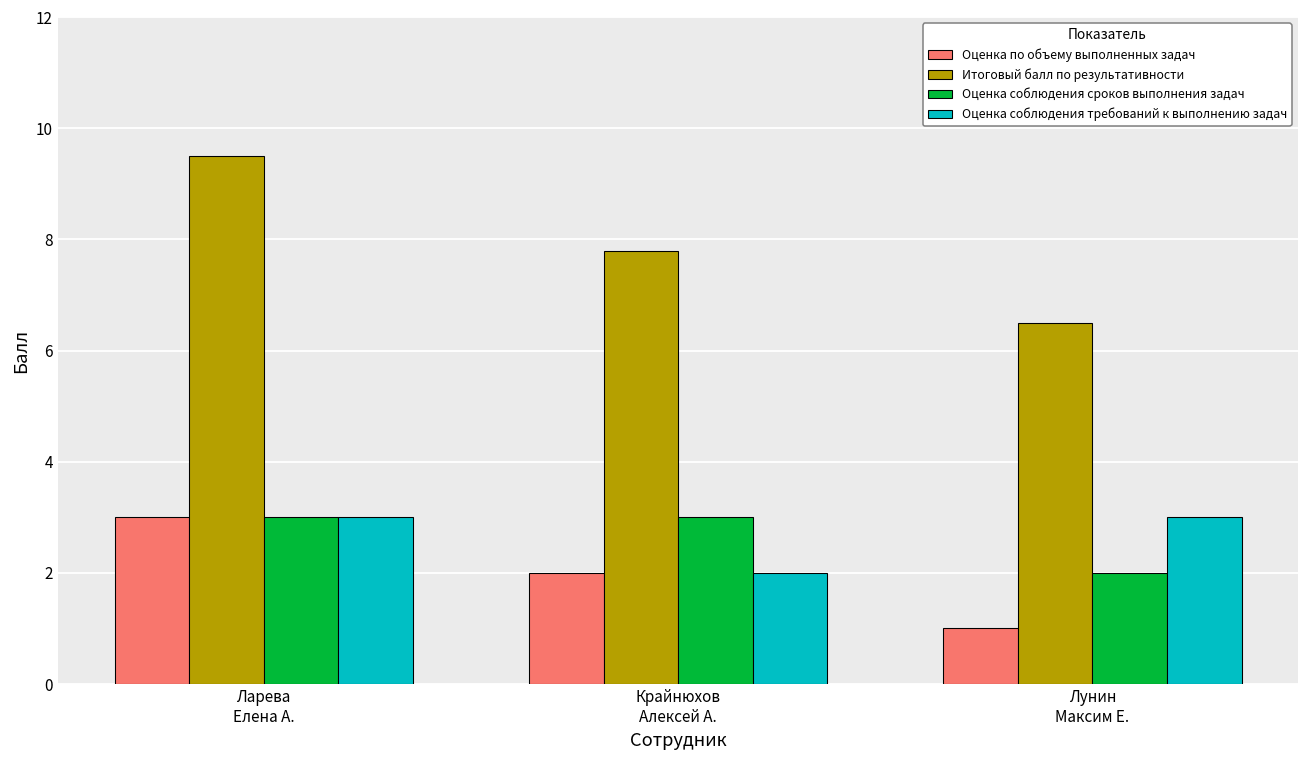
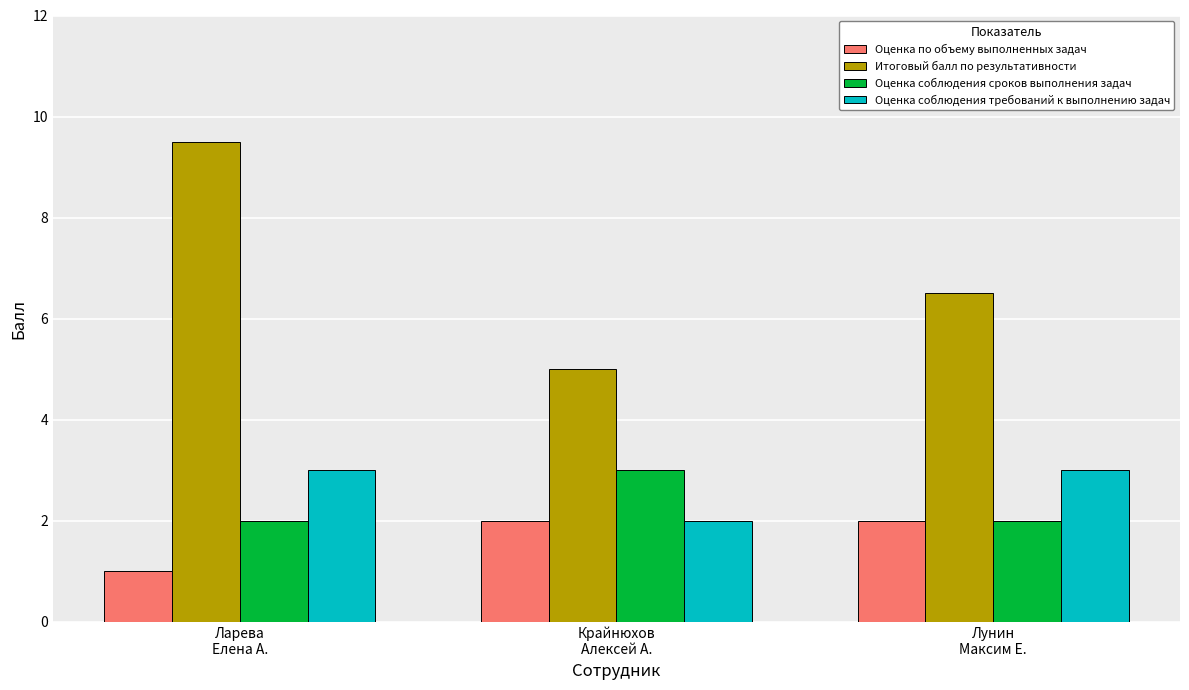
Оценка по объему выполненных задач, Ларева Елена А.: 3 -> 1
Оценка соблюдения сроков выполнения задач, Ларева Елена А.: 3 -> 2
Итоговый балл по результативности, Крайнюхов Алексей А.: 7.8 -> 5.0
Оценка по объему выполненных задач, Лунин Максим Е.: 1 -> 2
